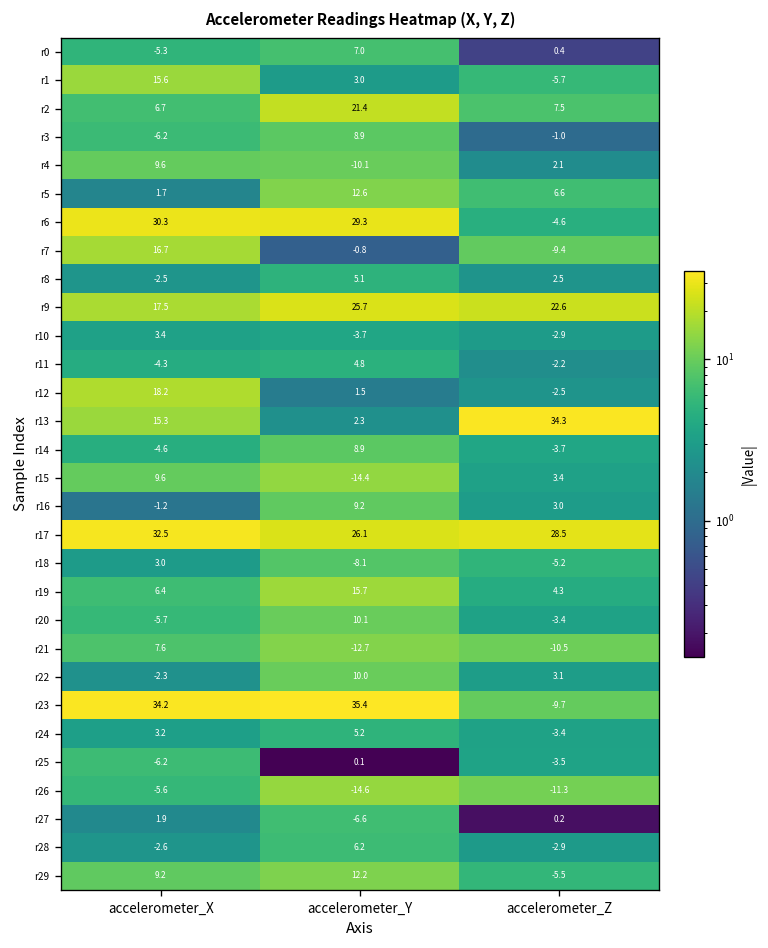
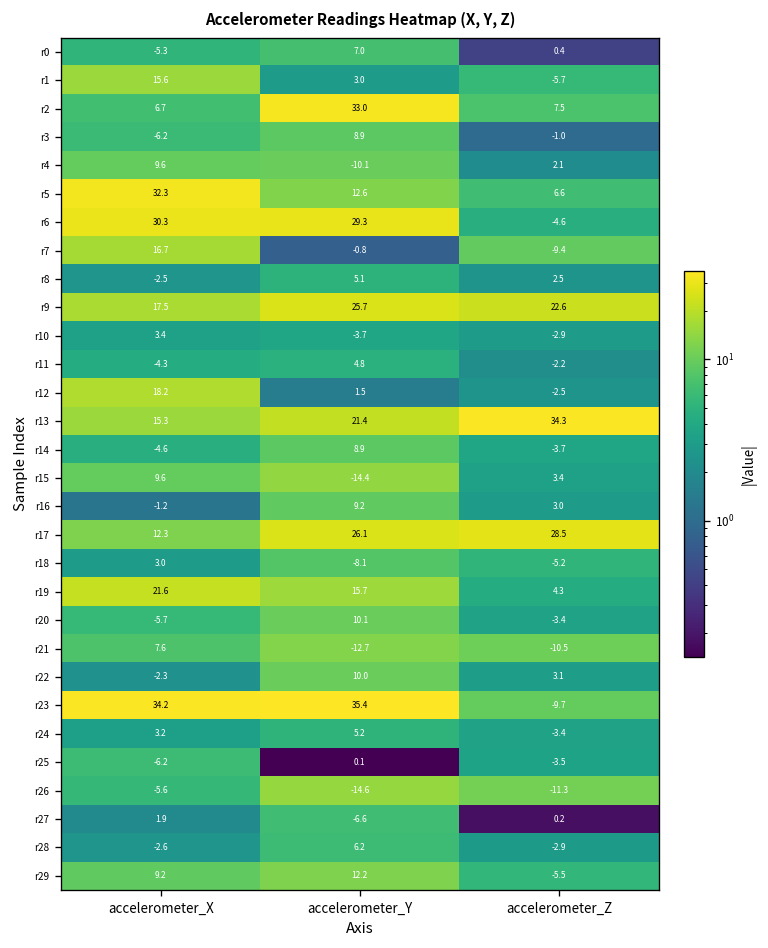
r2, accelerometer_Y: 21.4 -> 33.0
r5, accelerometer_X: 1.7 -> 32.3
r13, accelerometer_Y: 2.3 -> 21.4
r17, accelerometer_X: 32.5 -> 12.3
r19, accelerometer_X: 6.4 -> 21.6
